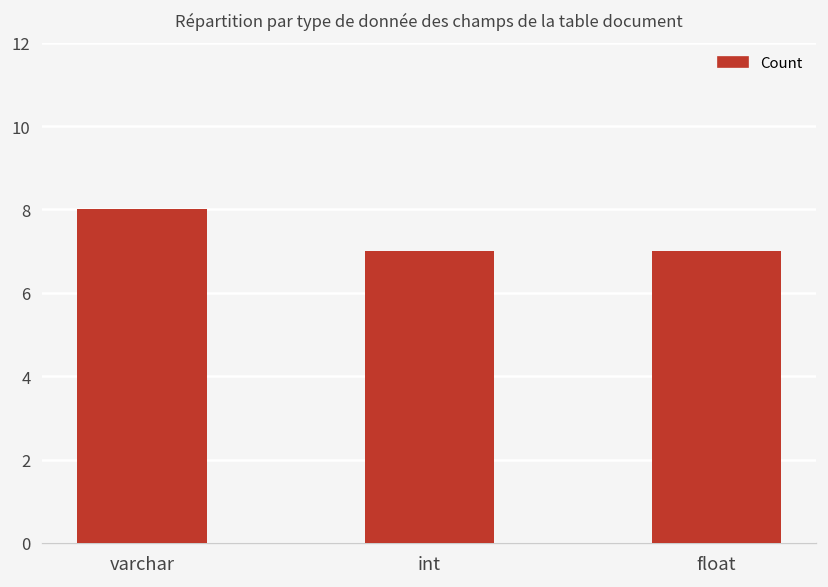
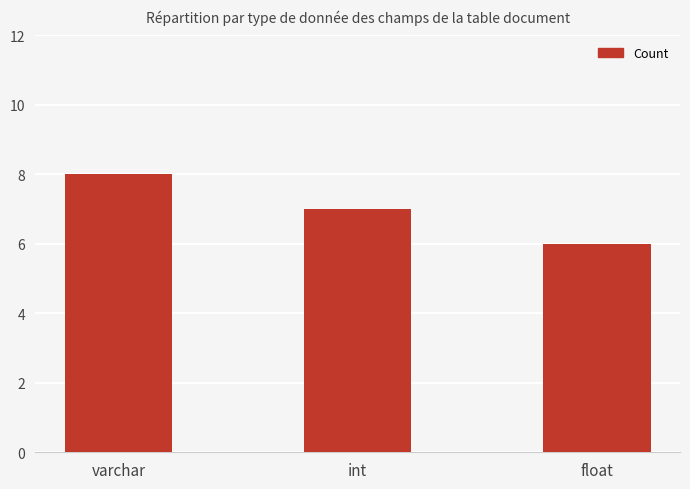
float: 7 -> 6
